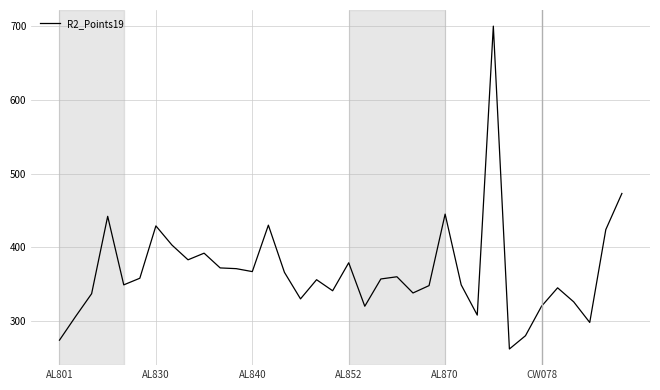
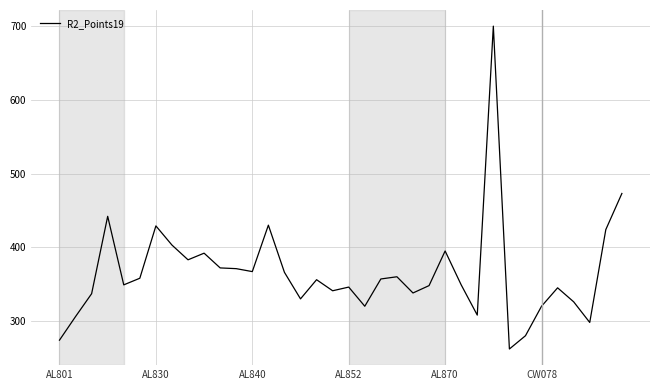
AL852: 380 -> 350
AL870: 450 -> 400
